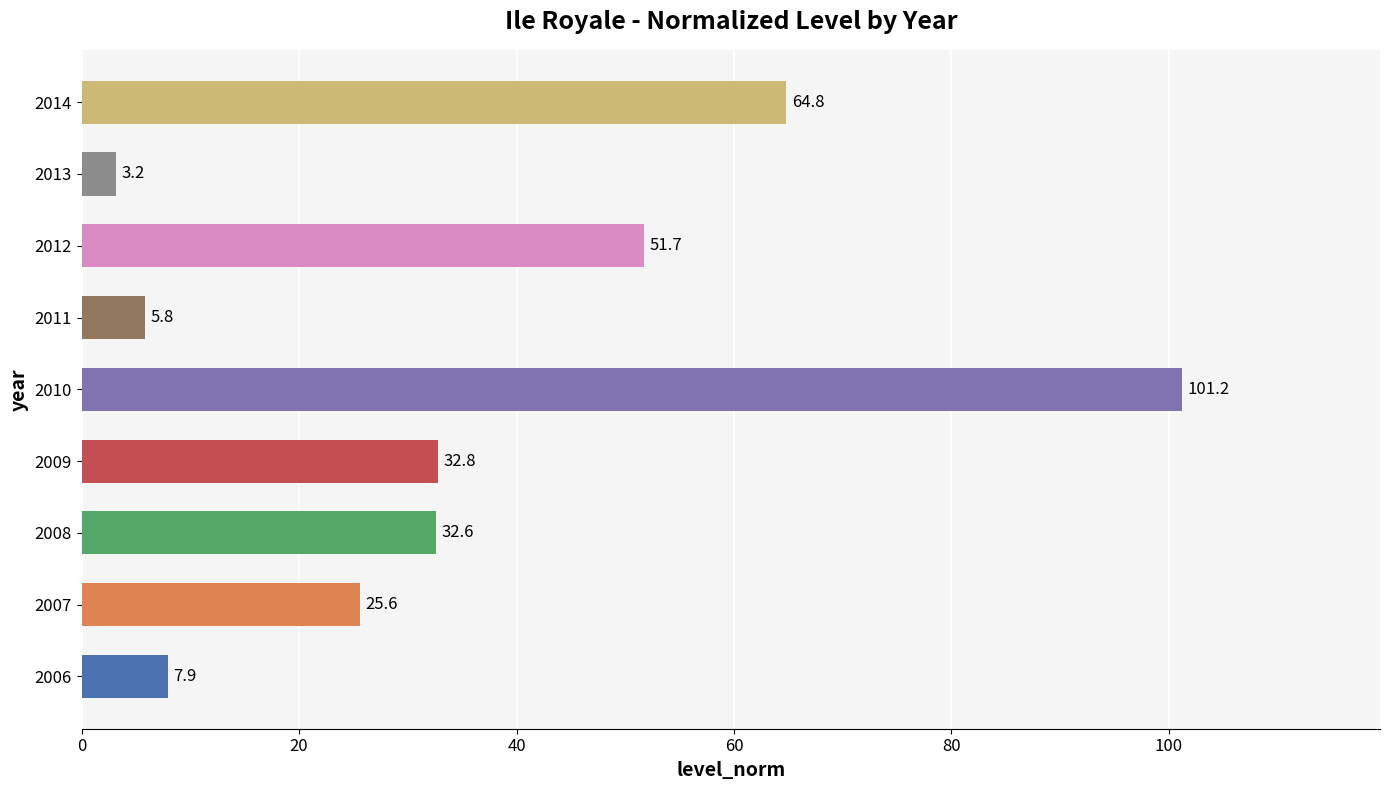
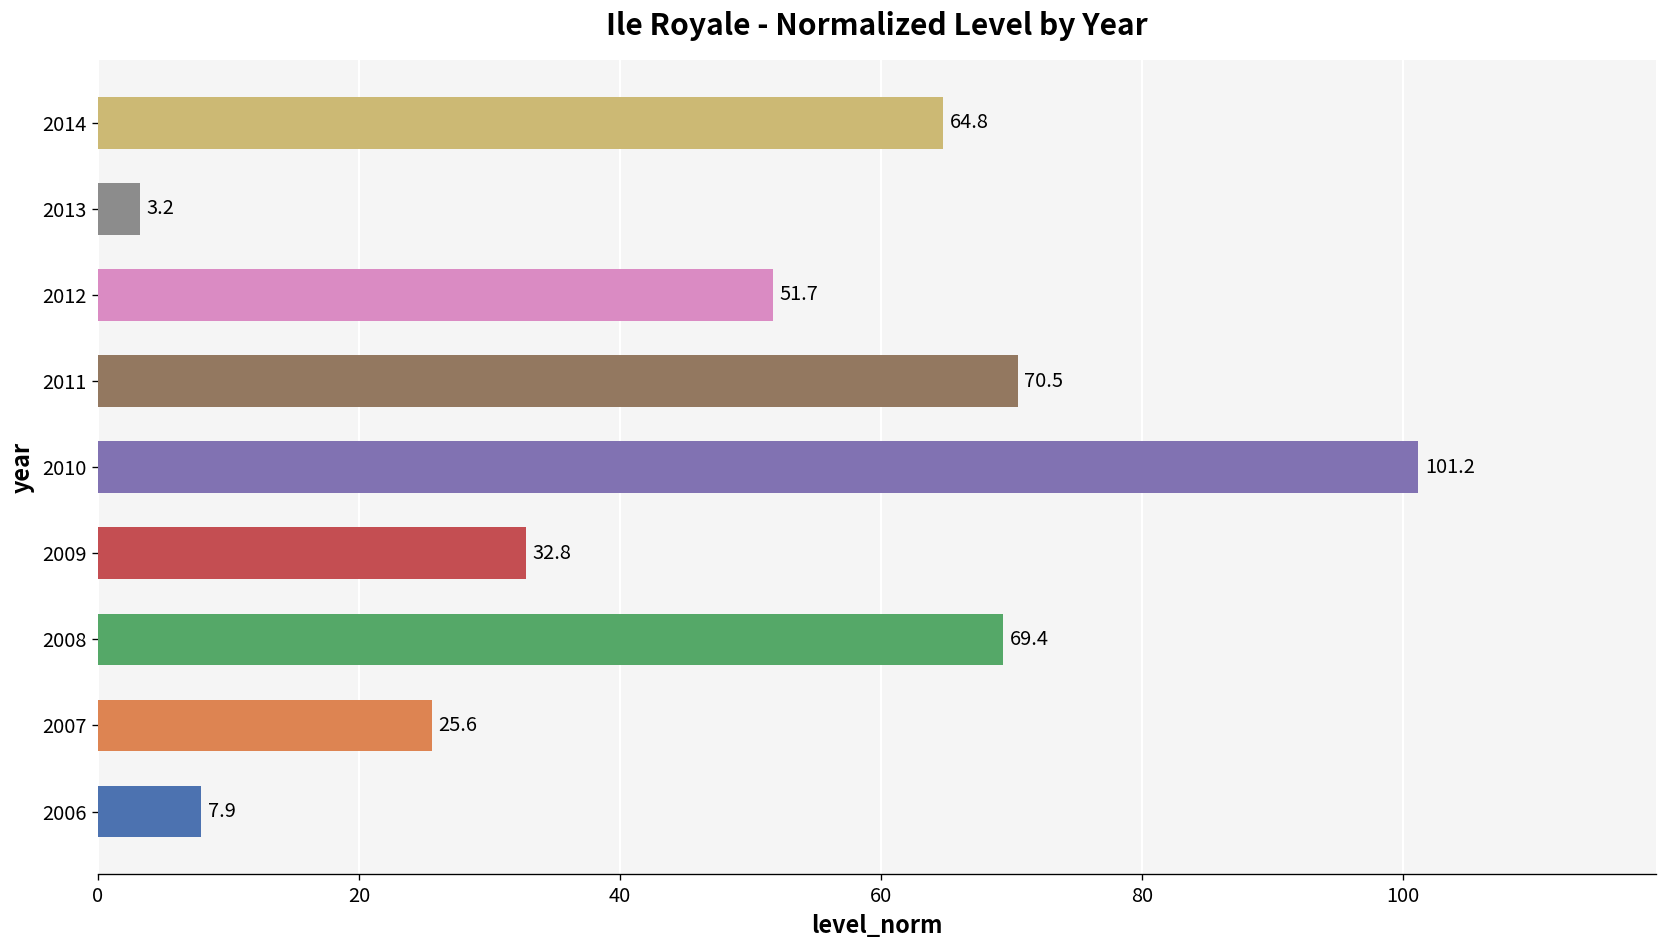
2011: 5.8 -> 70.5
2008: 32.6 -> 69.4
